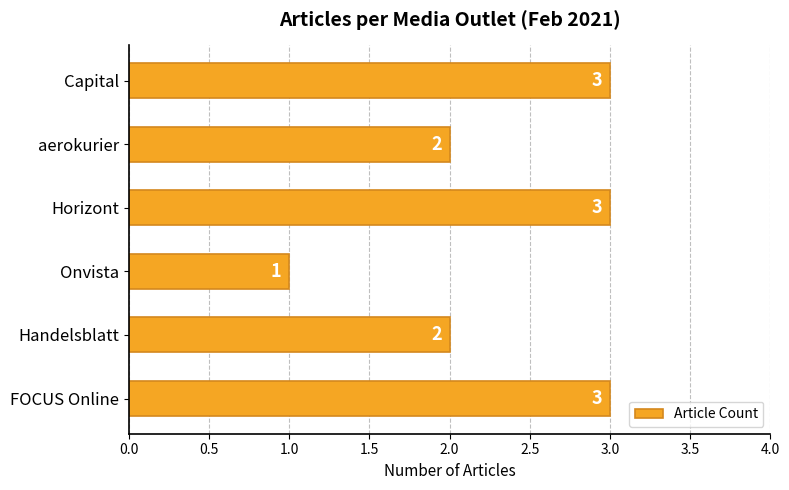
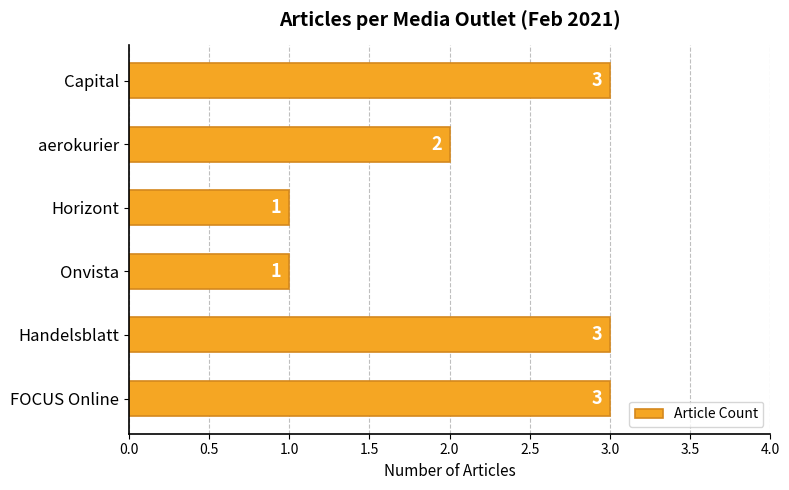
Horizont: 3 -> 1
Handelsblatt: 2 -> 3
